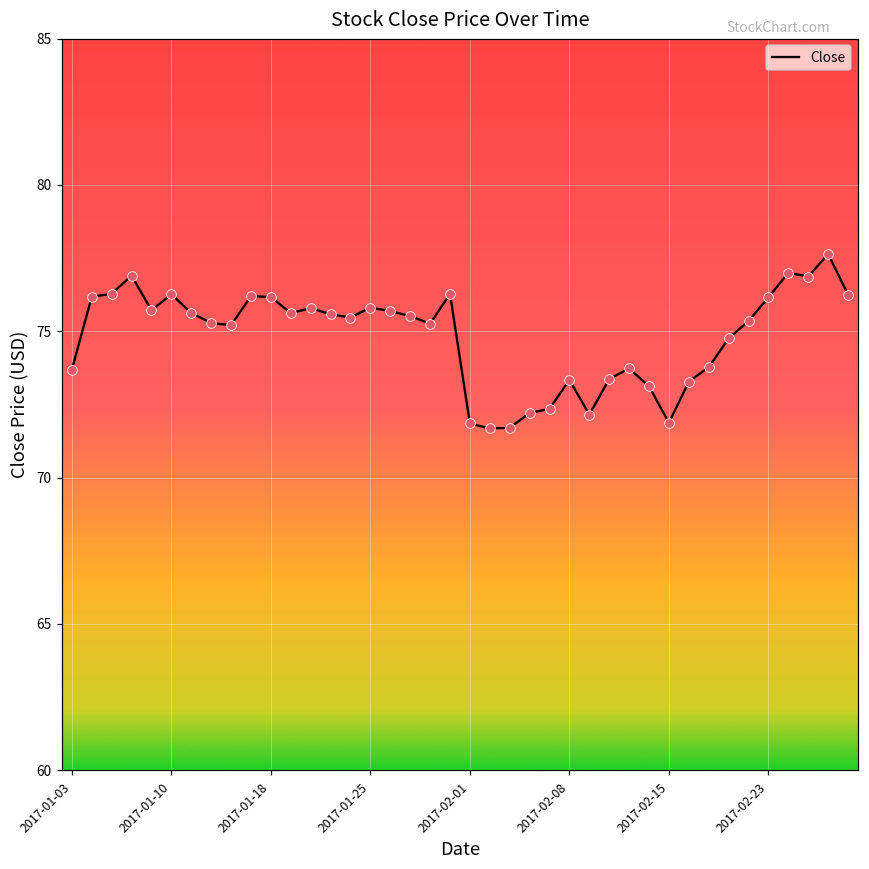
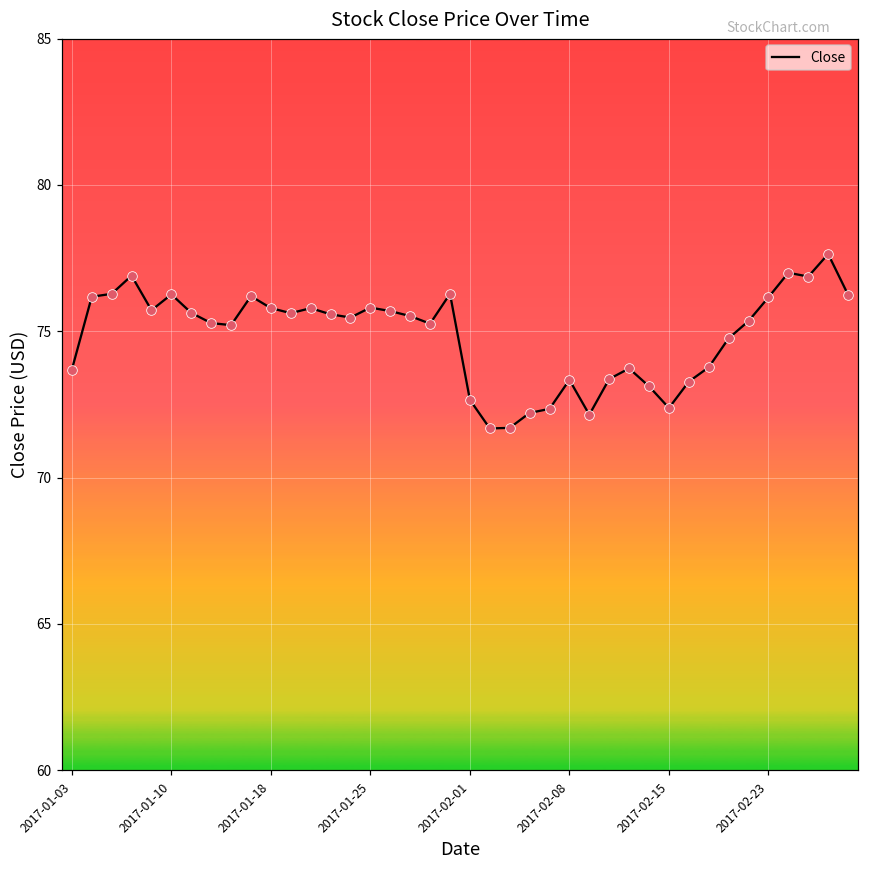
2017-01-18: 76.2 -> 75.8
2017-02-01: 71.8 -> 72.7
2017-02-15: 71.9 -> 72.4
